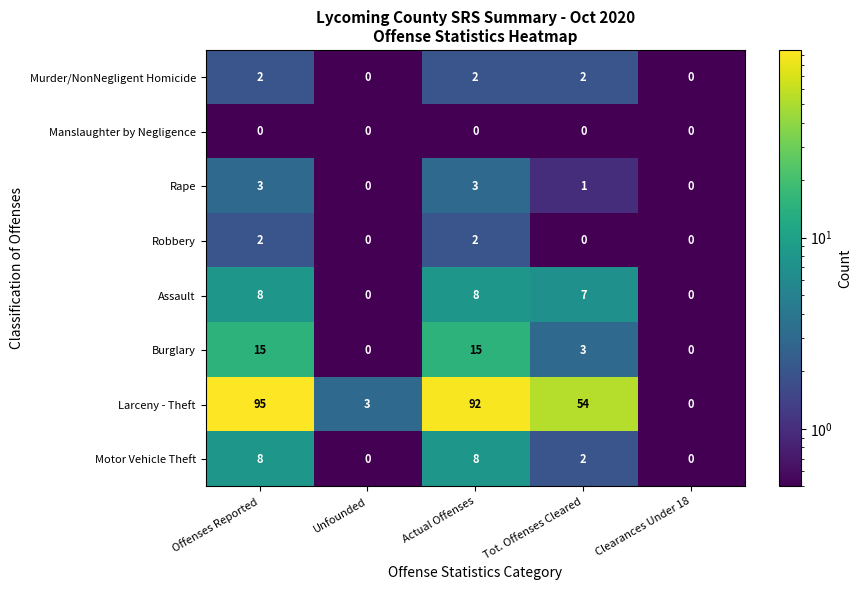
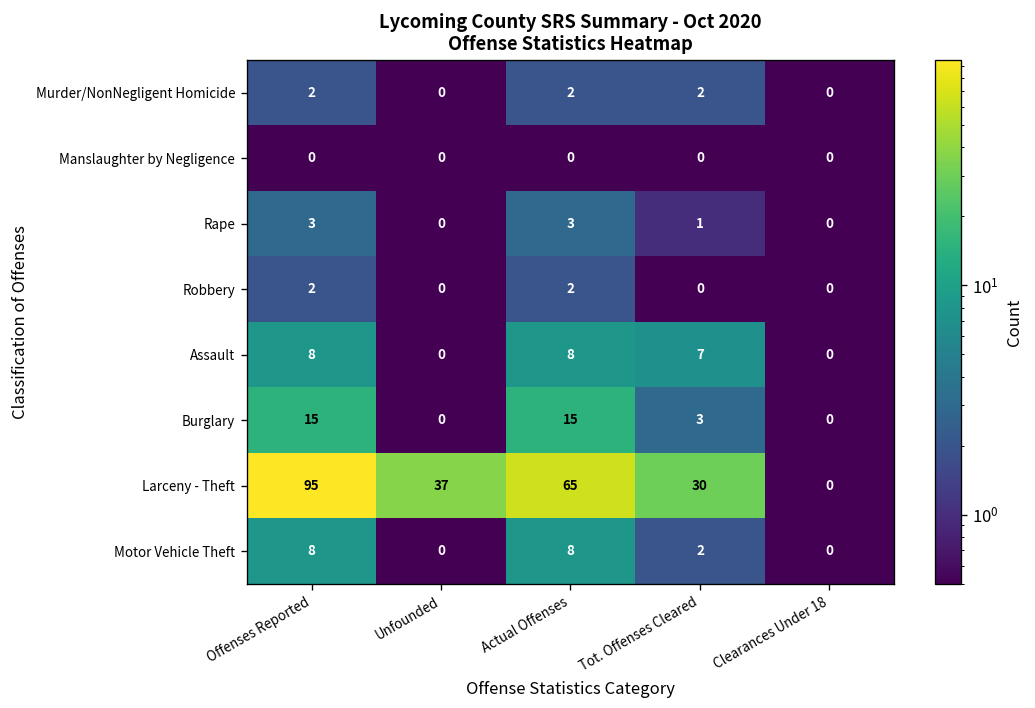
Larceny - Theft, Unfounded: 3 -> 37
Larceny - Theft, Actual Offenses: 92 -> 65
Larceny - Theft, Tot. Offenses Cleared: 54 -> 30
